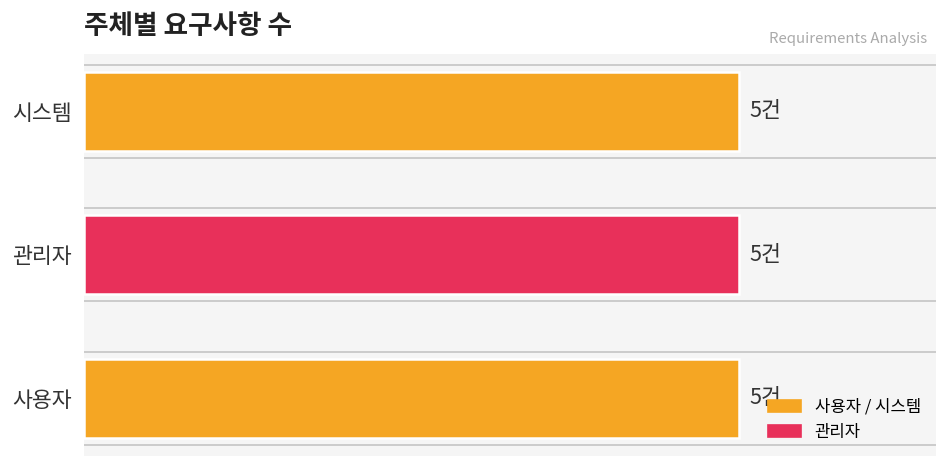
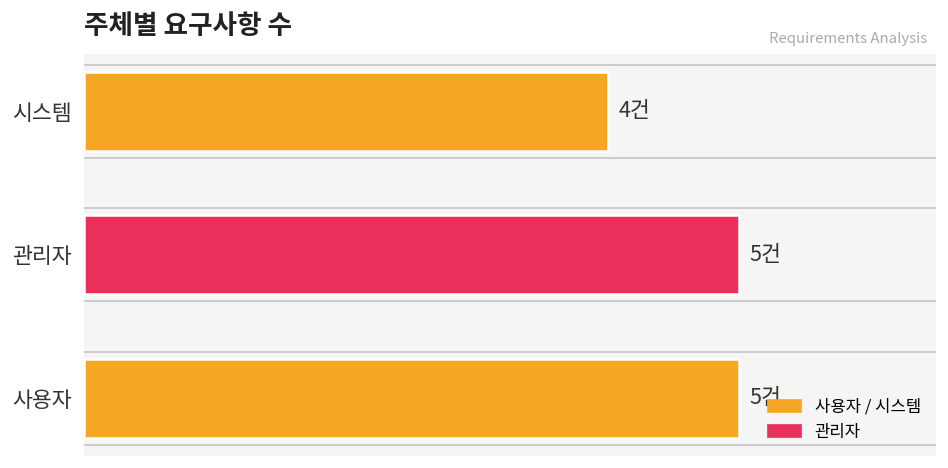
시스템: 5건 -> 4건
